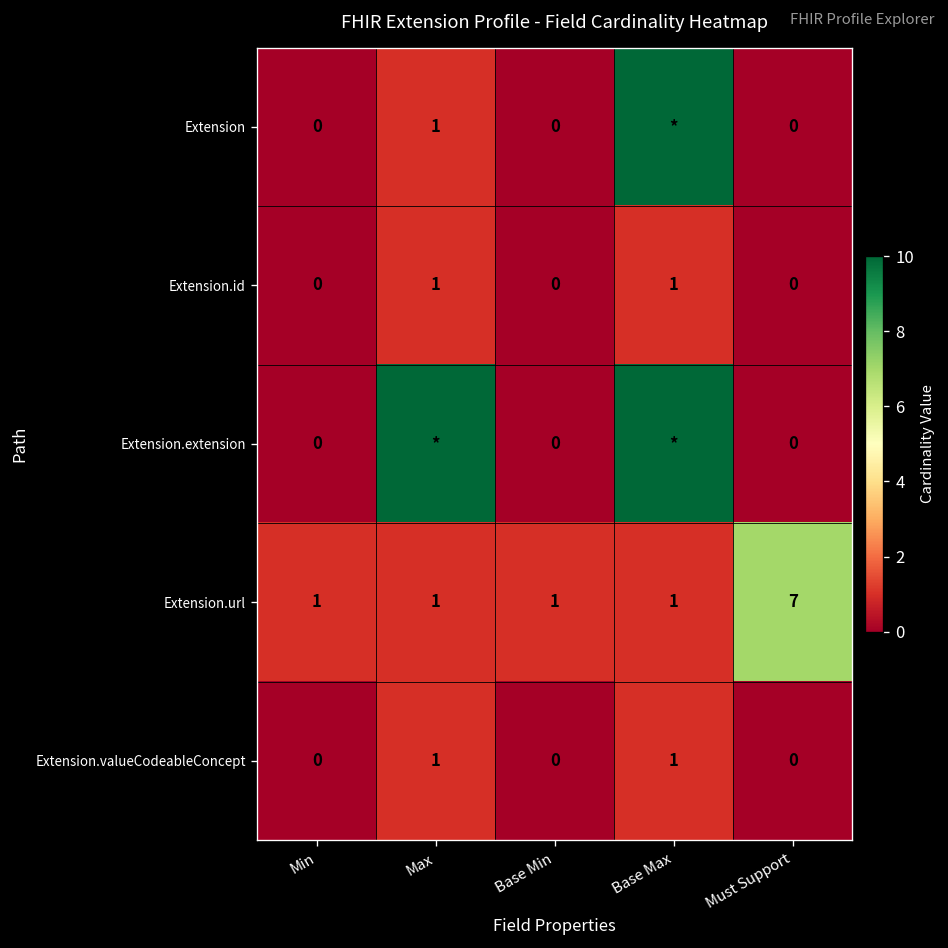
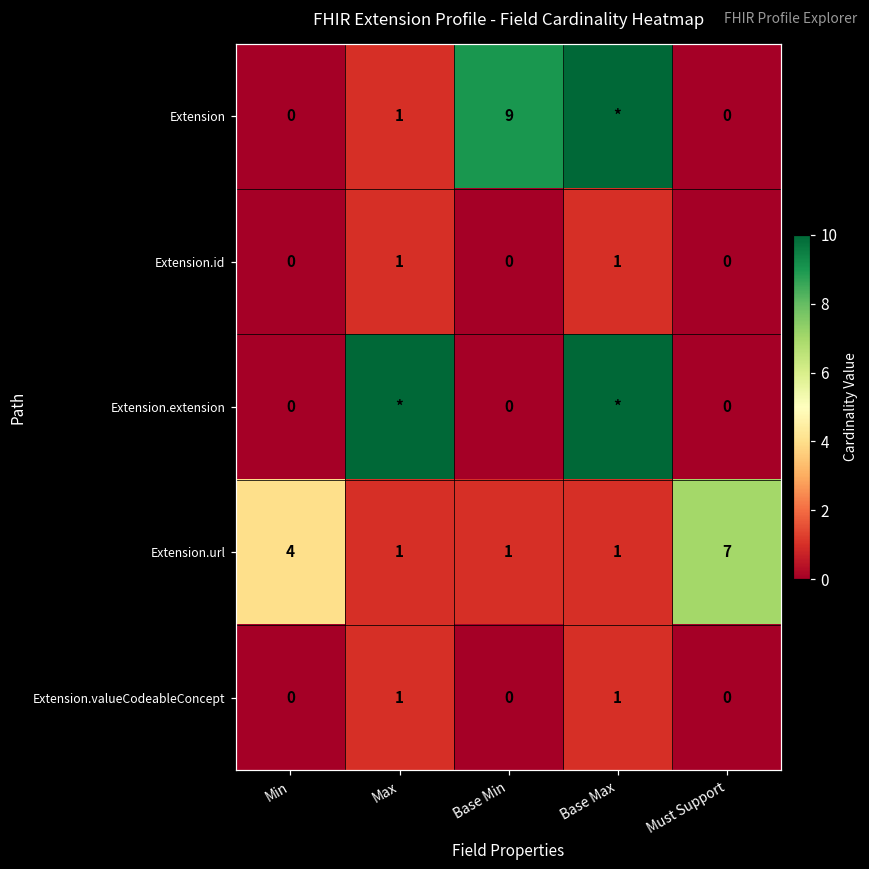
Extension, Base Min: 0 -> 9
Extension.url, Min: 1 -> 4
